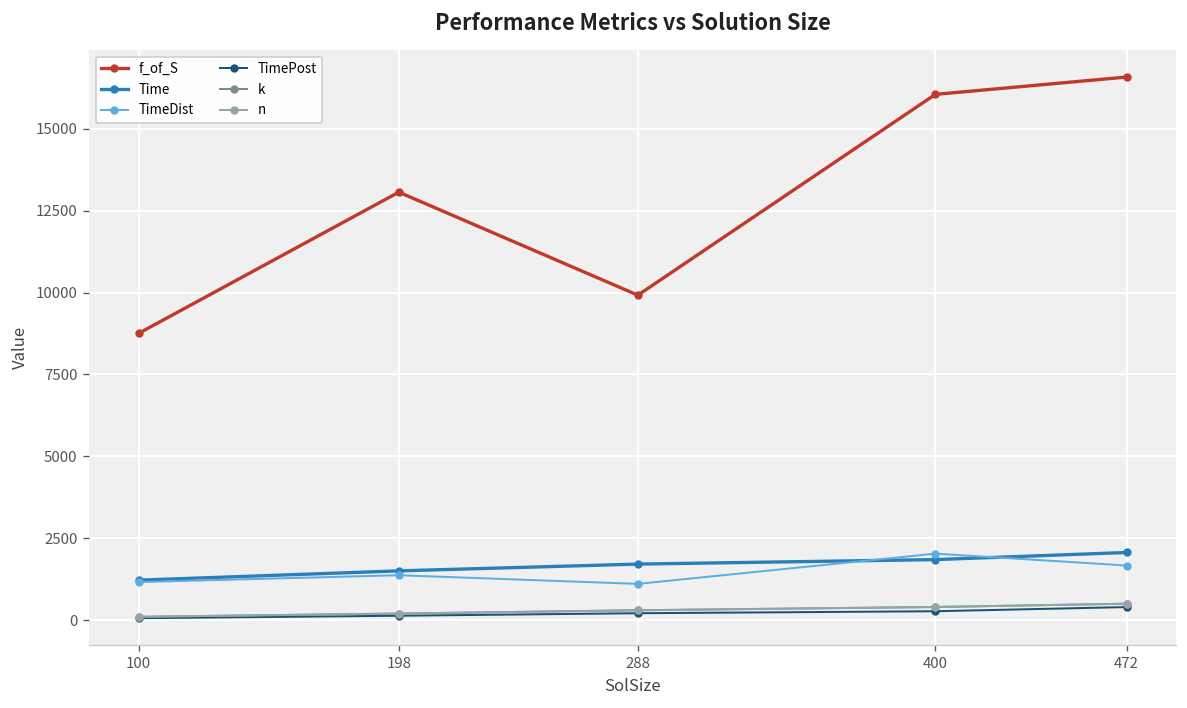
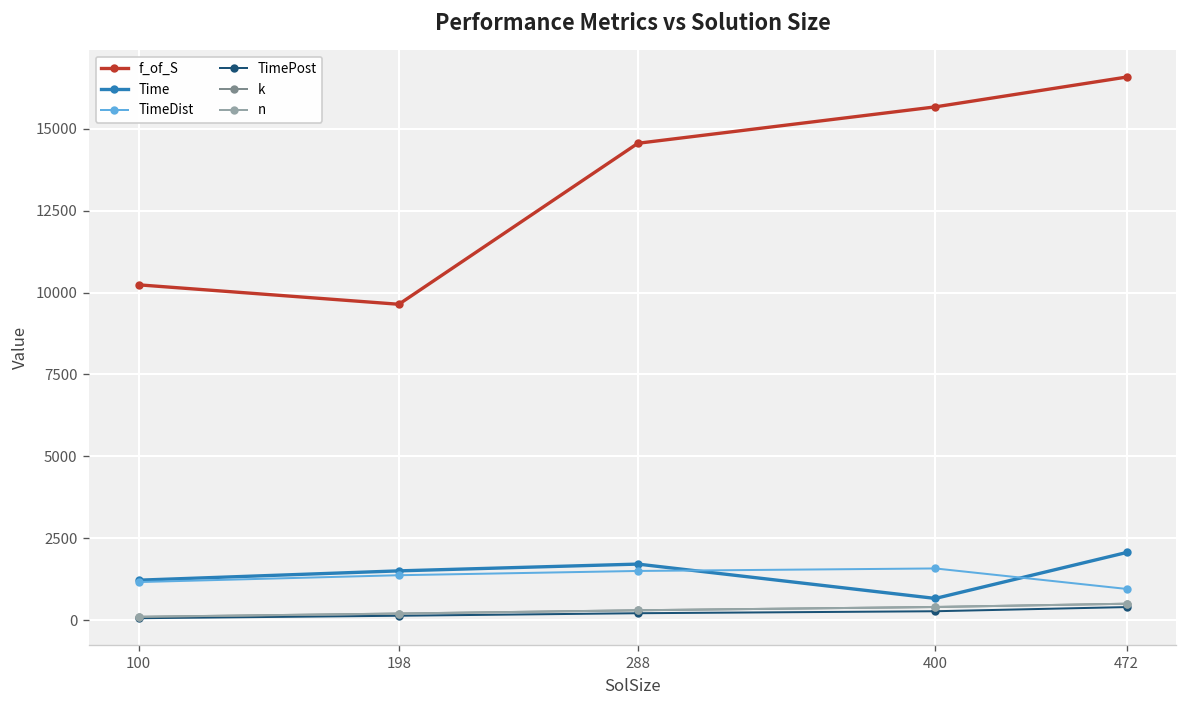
f_of_S, 100: 8800 -> 10200
f_of_S, 198: 13100 -> 9600
f_of_S, 288: 9900 -> 14600
TimeDist, 288: 1100 -> 1500
f_of_S, 400: 16100 -> 15700
Time, 400: 1800 -> 700
TimeDist, 400: 2000 -> 1600
TimeDist, 472: 1700 -> 1000
